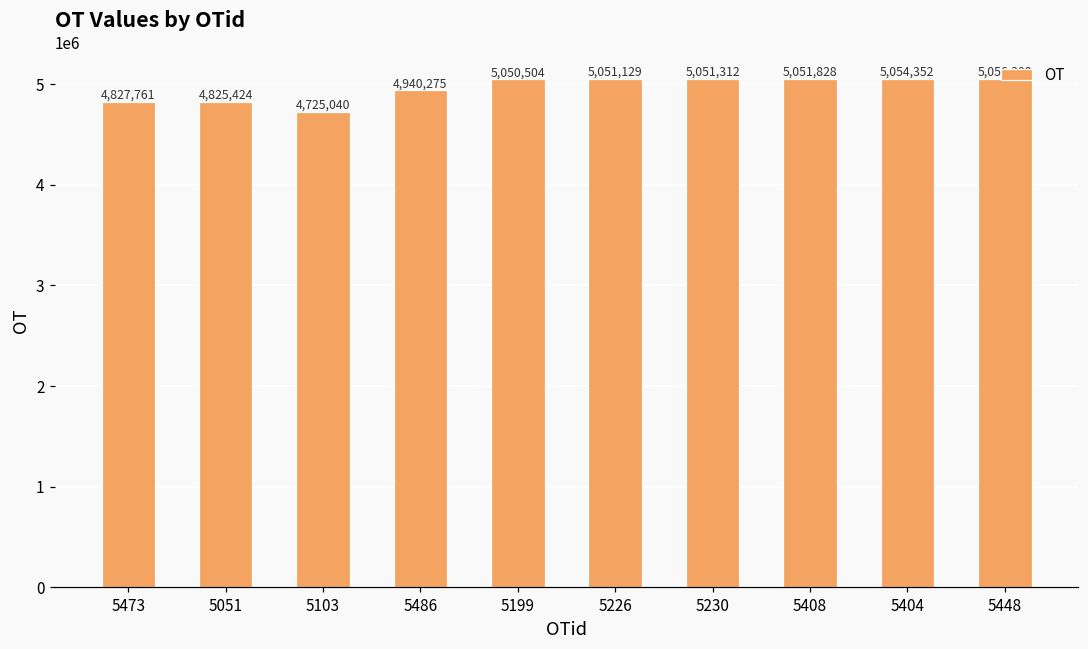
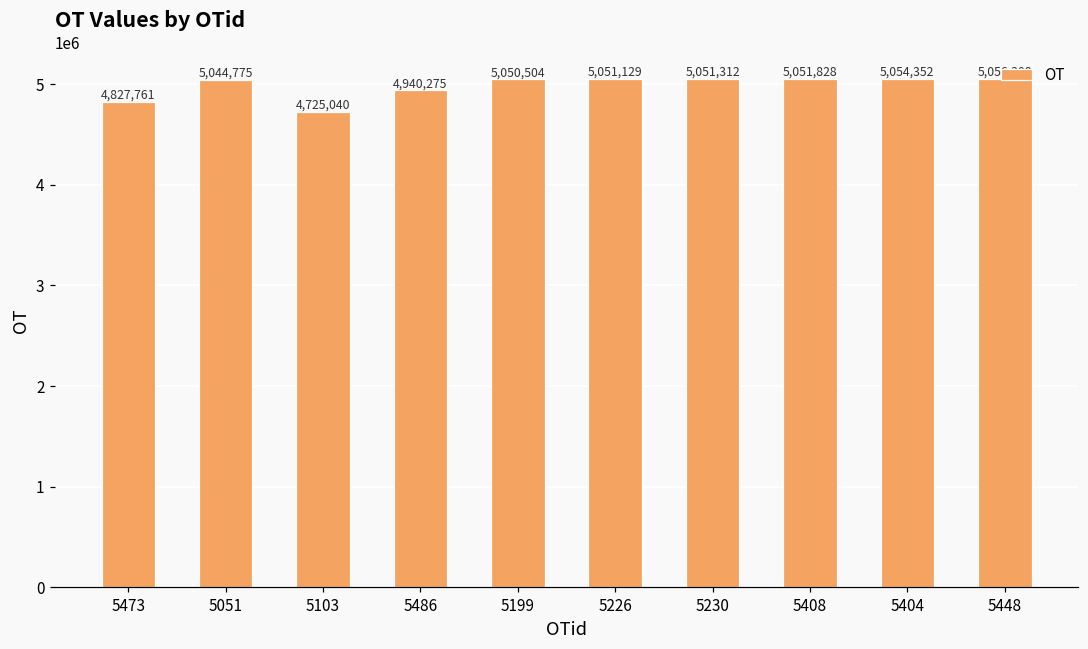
5051: 4,825,424 -> 5,044,775
